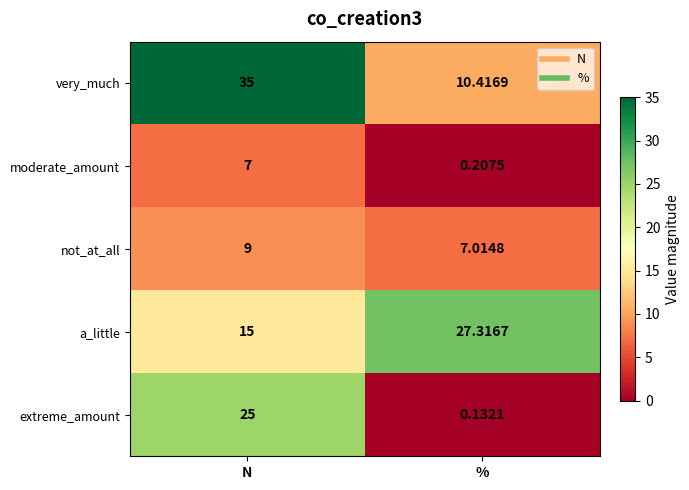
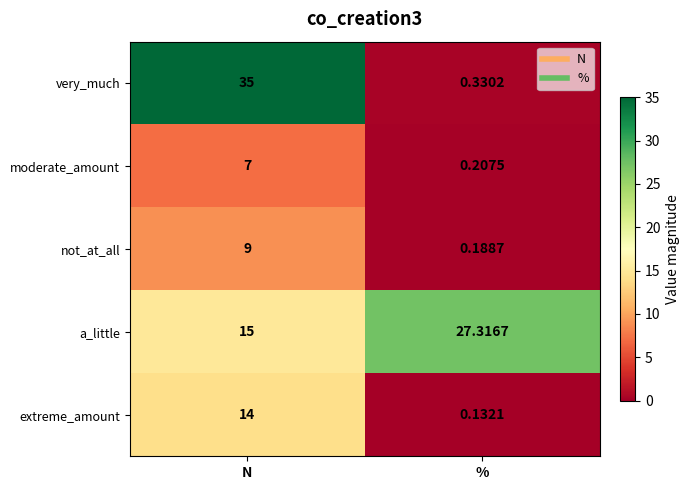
very_much, %: 10.4169 -> 0.3302
not_at_all, %: 7.0148 -> 0.1887
extreme_amount, N: 25 -> 14
